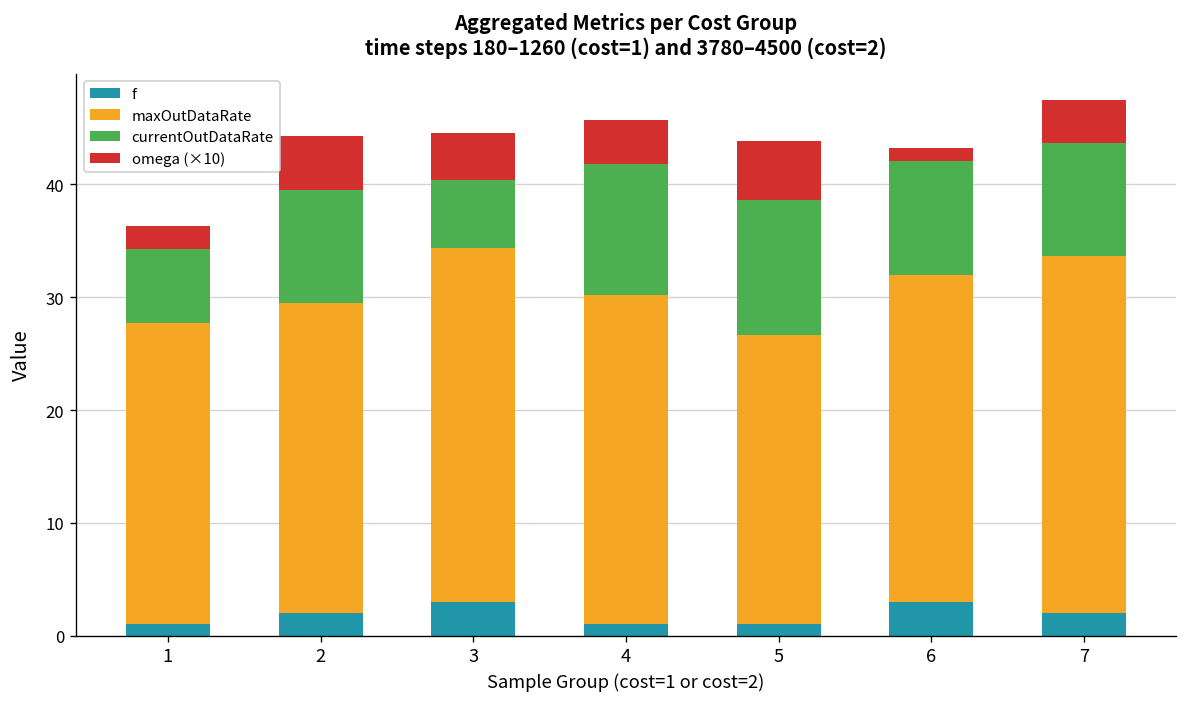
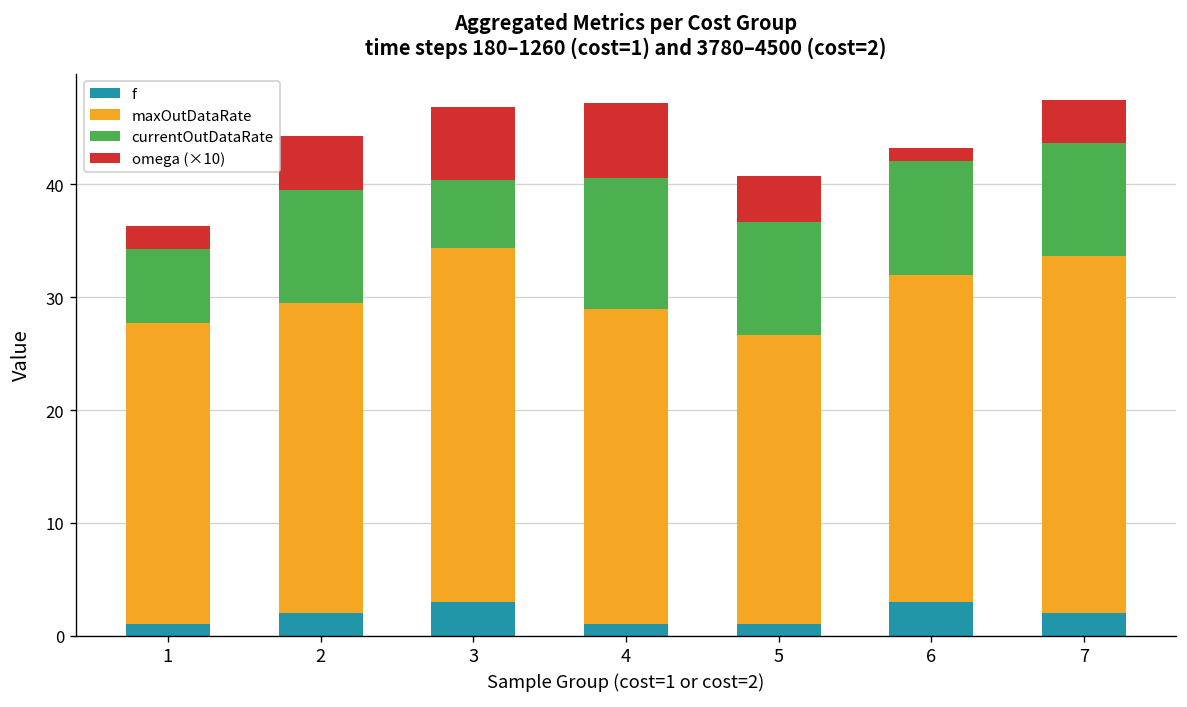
omega (×10), 3: 4 -> 7
maxOutDataRate, 4: 29 -> 28
omega (×10), 4: 4 -> 7
currentOutDataRate, 5: 12 -> 10
omega (×10), 5: 5 -> 4
